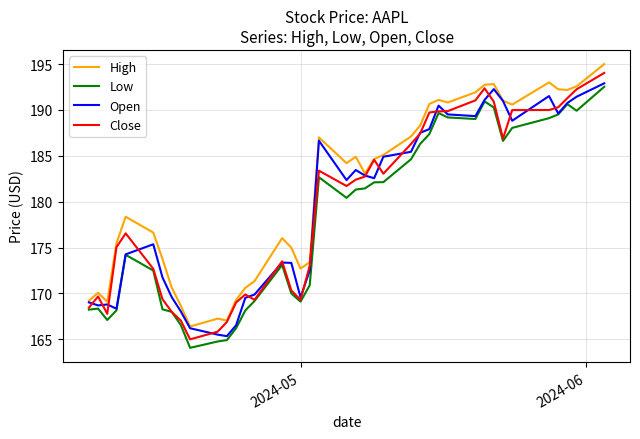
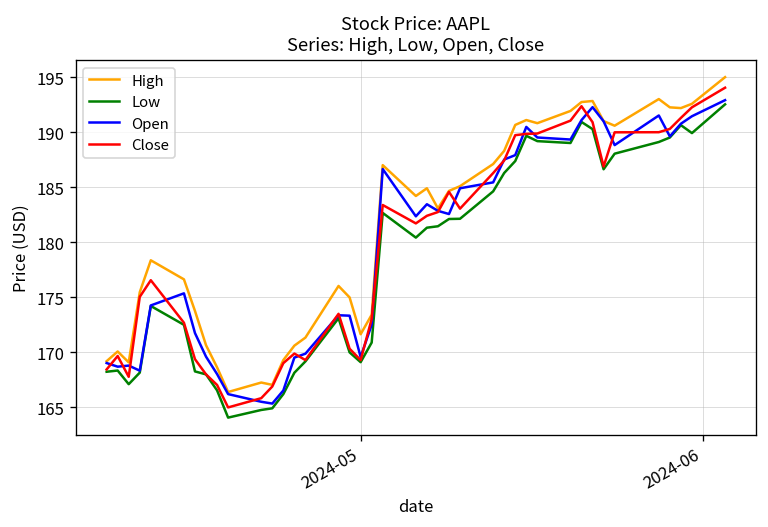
High, 2024-05: 173 -> 172
